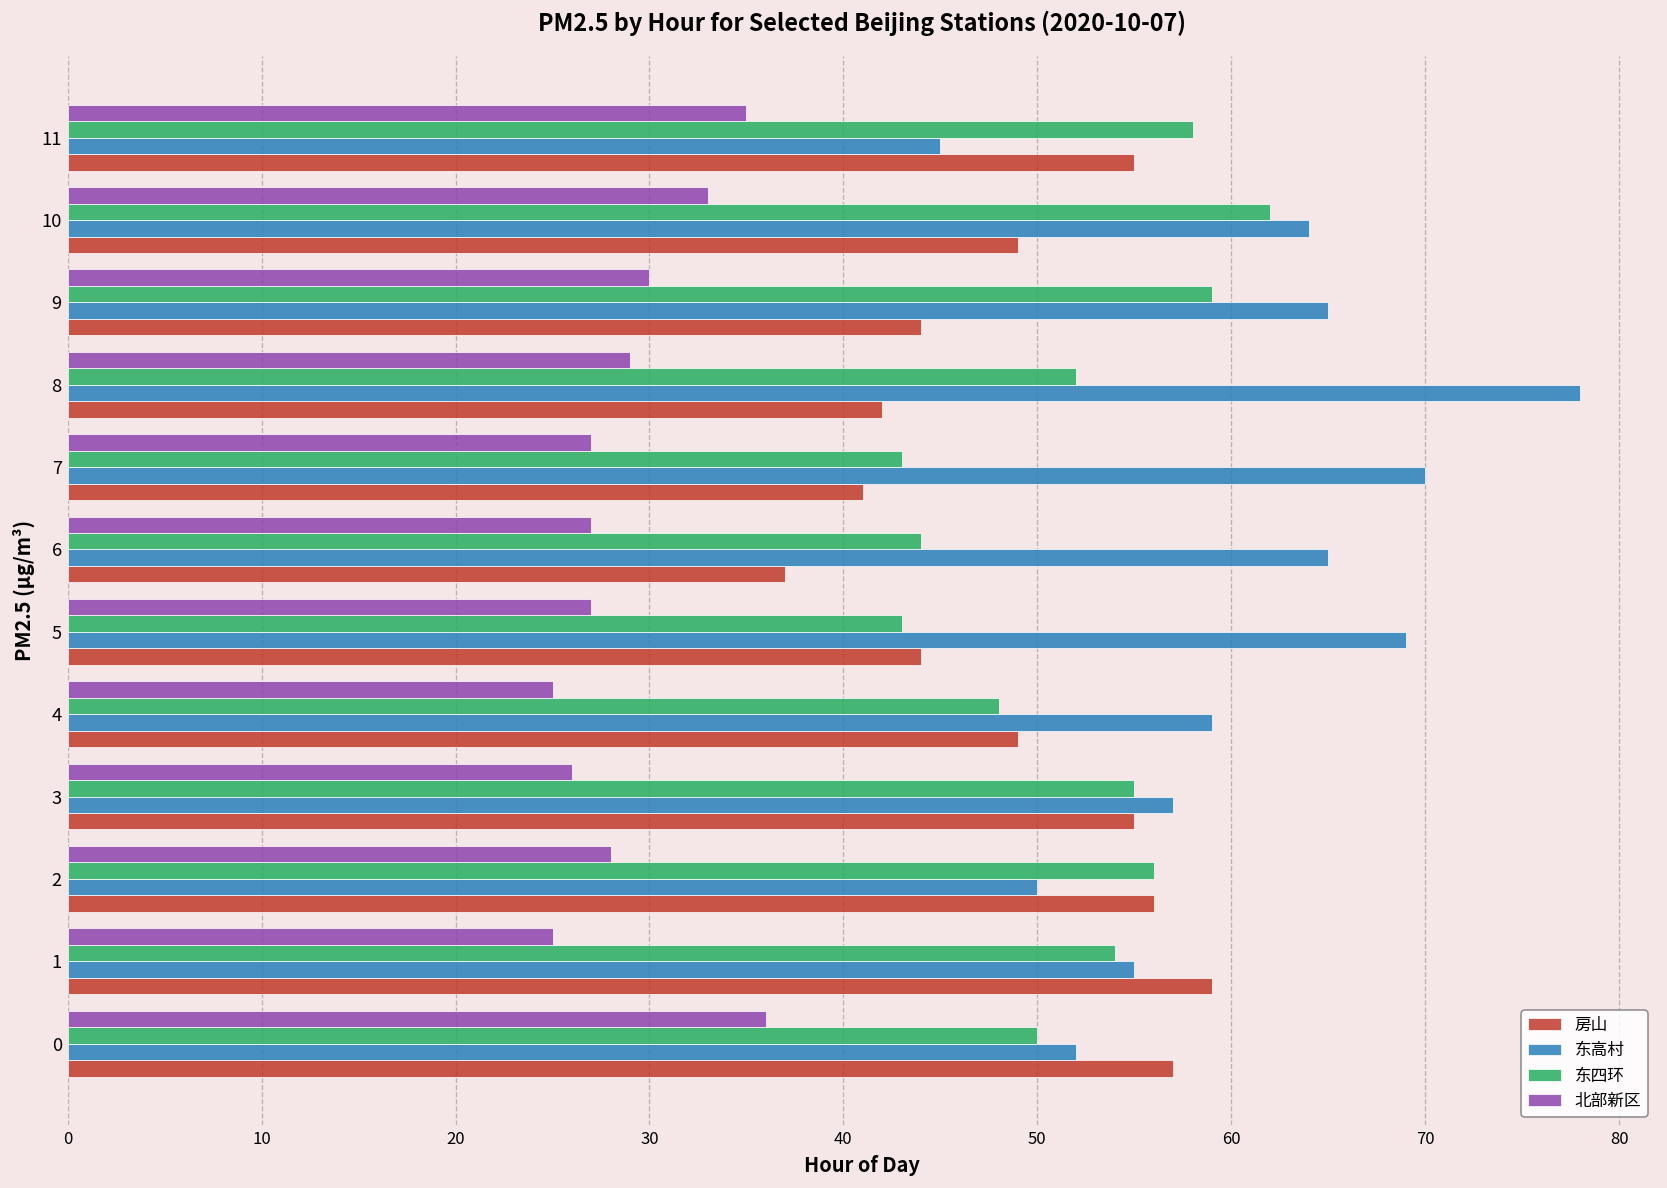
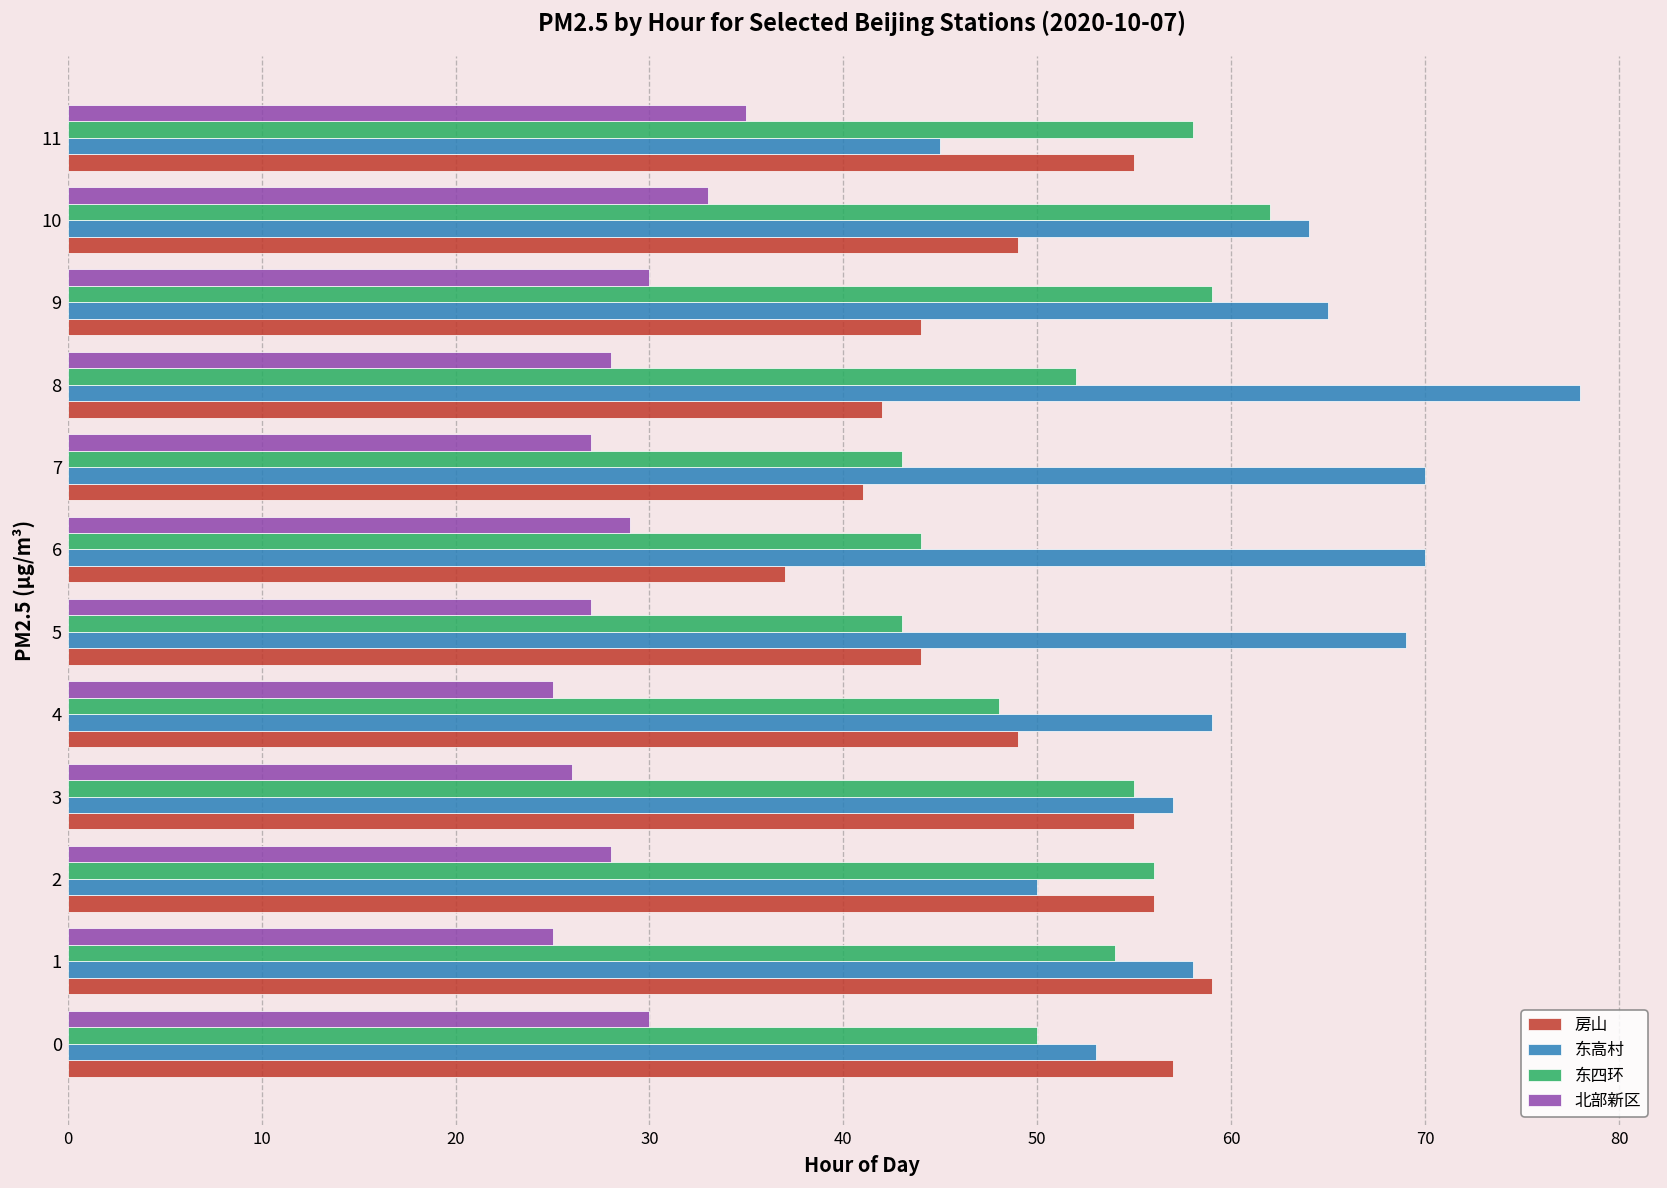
北部新区, 8: 29 -> 28
北部新区, 6: 27 -> 29
东高村, 6: 65 -> 70
东高村, 1: 55 -> 58
北部新区, 0: 36 -> 30
东高村, 0: 52 -> 53
